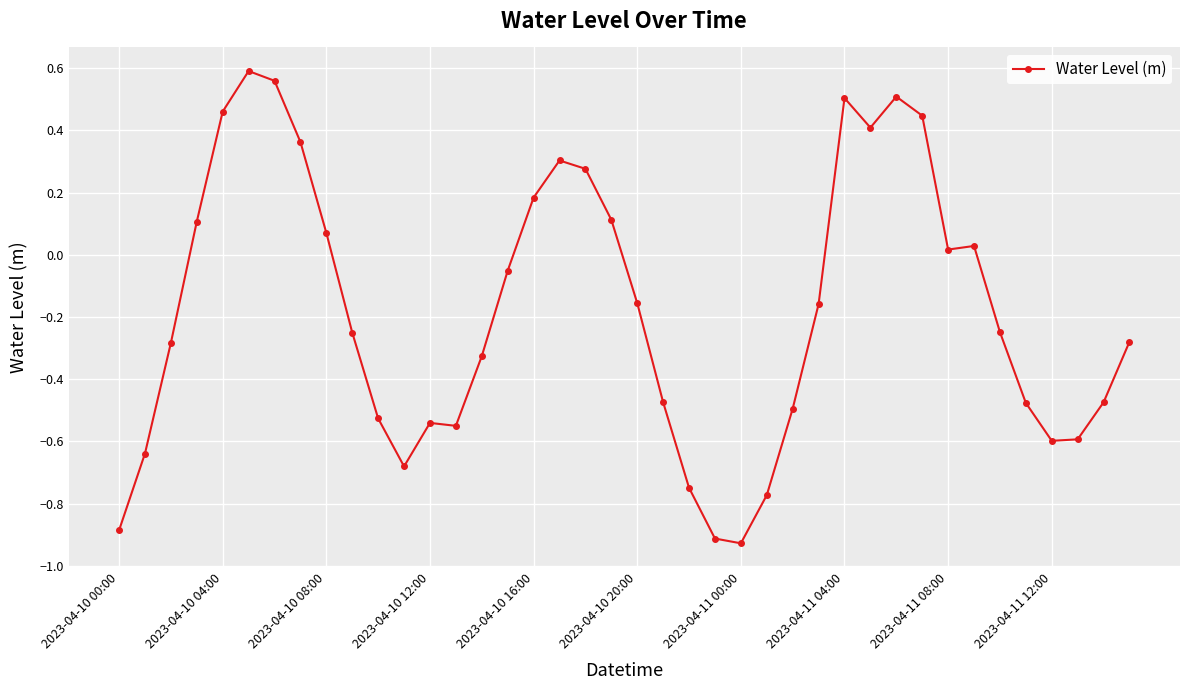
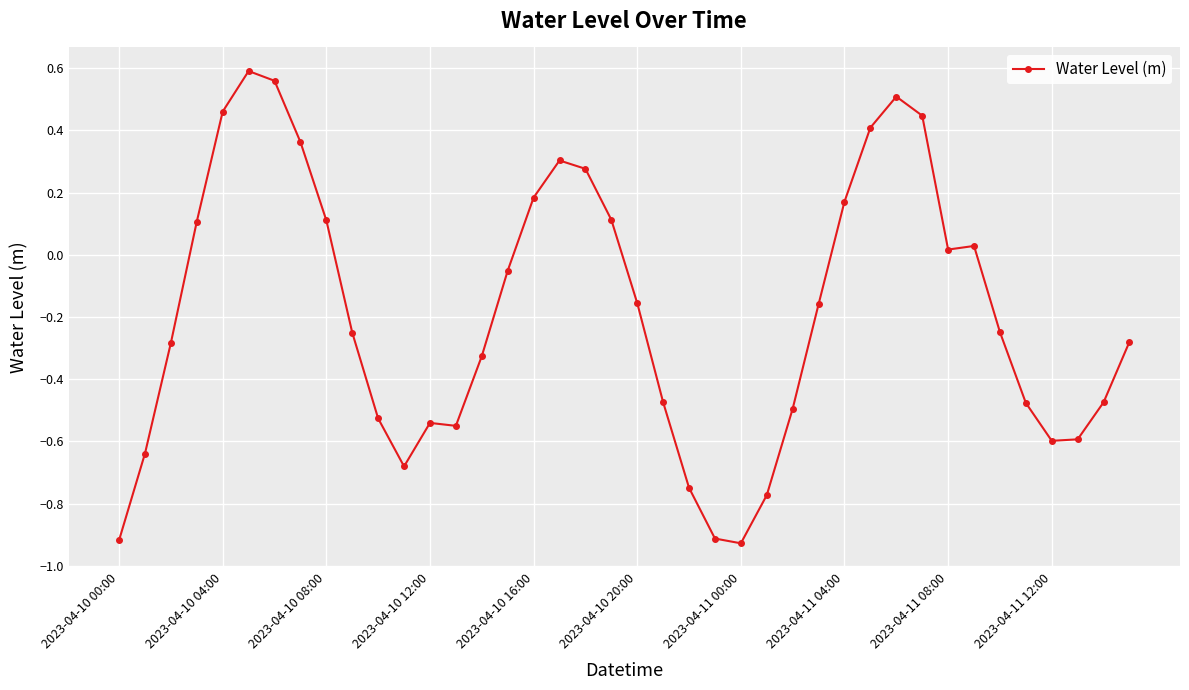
2023-04-10 00:00: -0.89 -> -0.92
2023-04-10 08:00: 0.07 -> 0.11
2023-04-11 04:00: 0.50 -> 0.17
